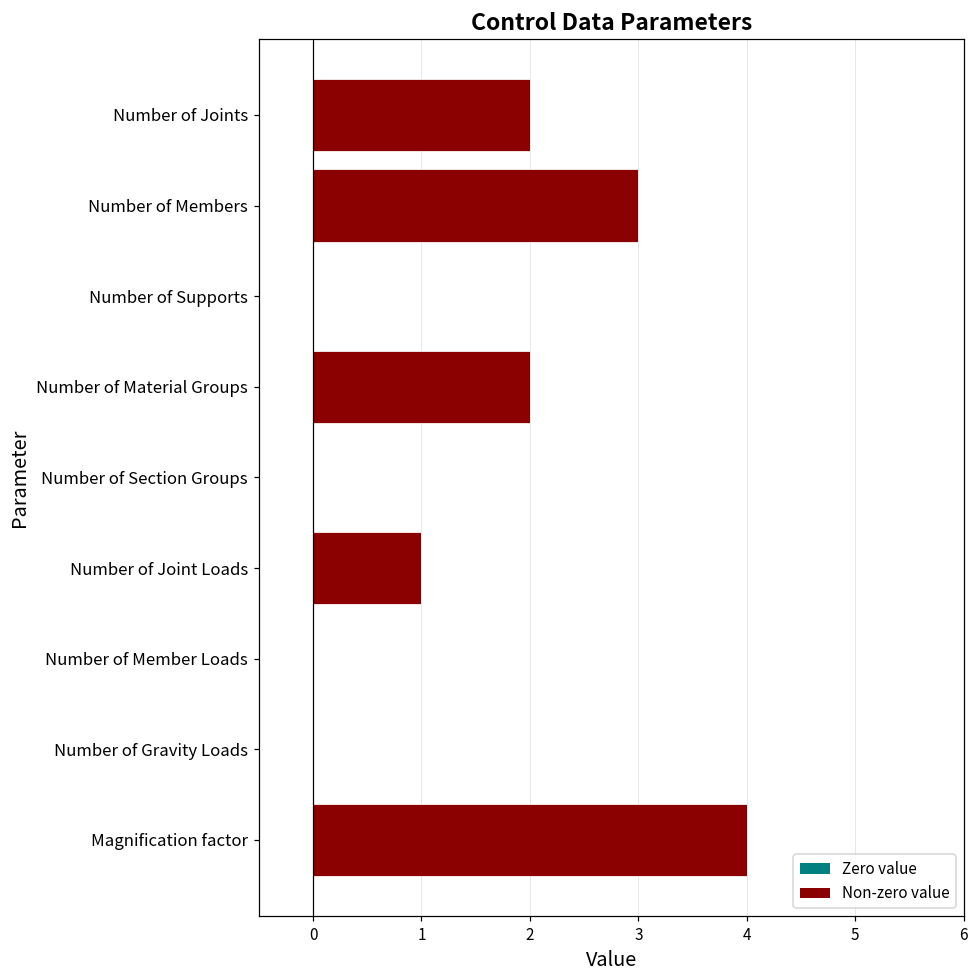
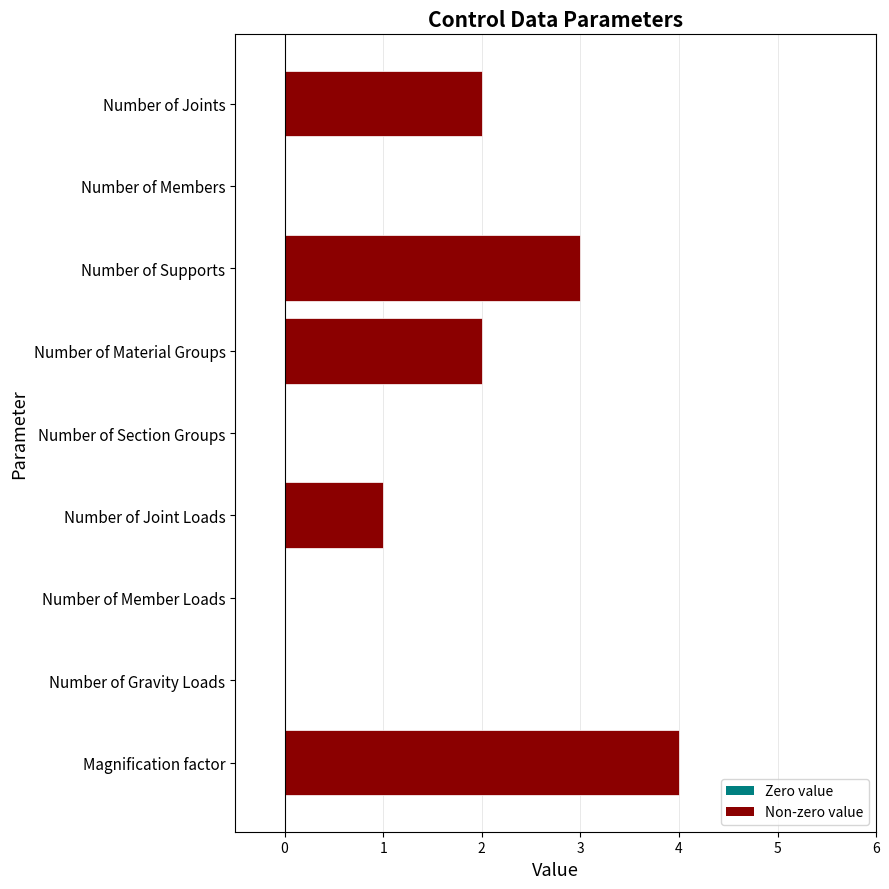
Number of Members: 3 -> 0
Number of Supports: 0 -> 3
